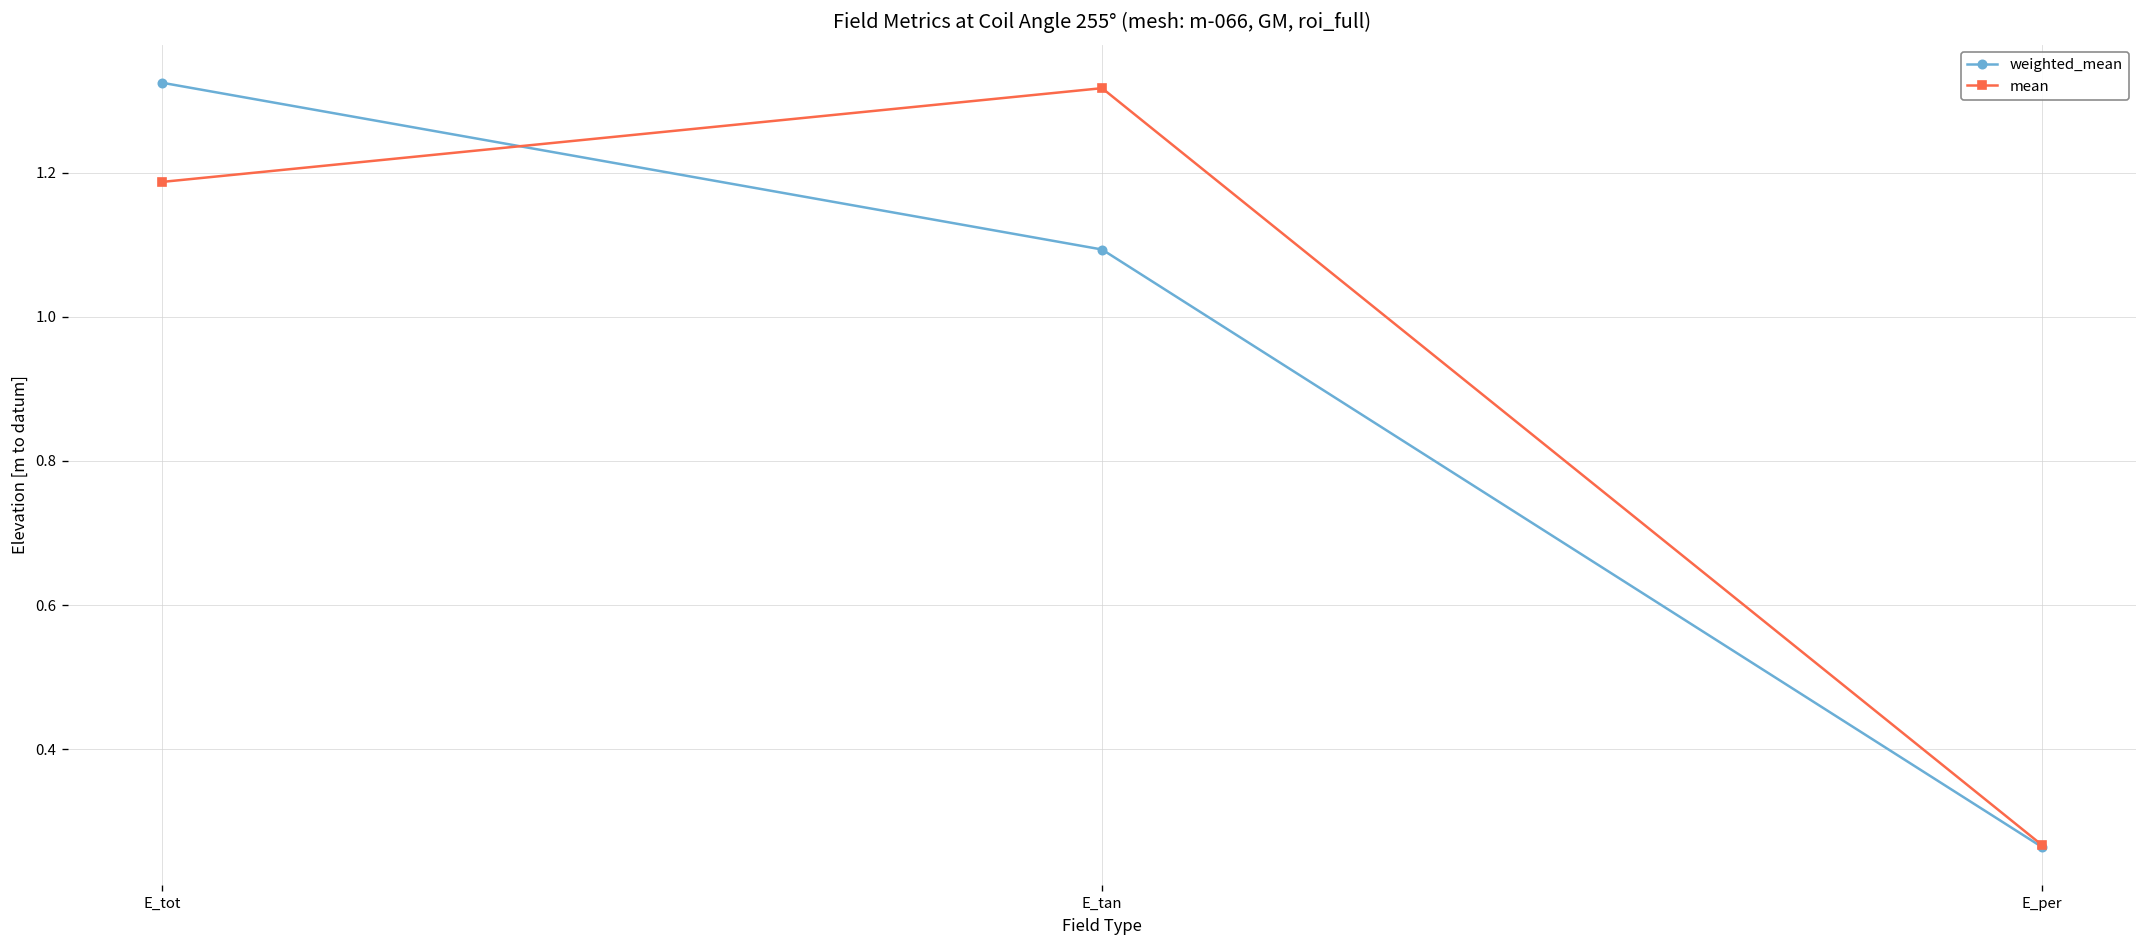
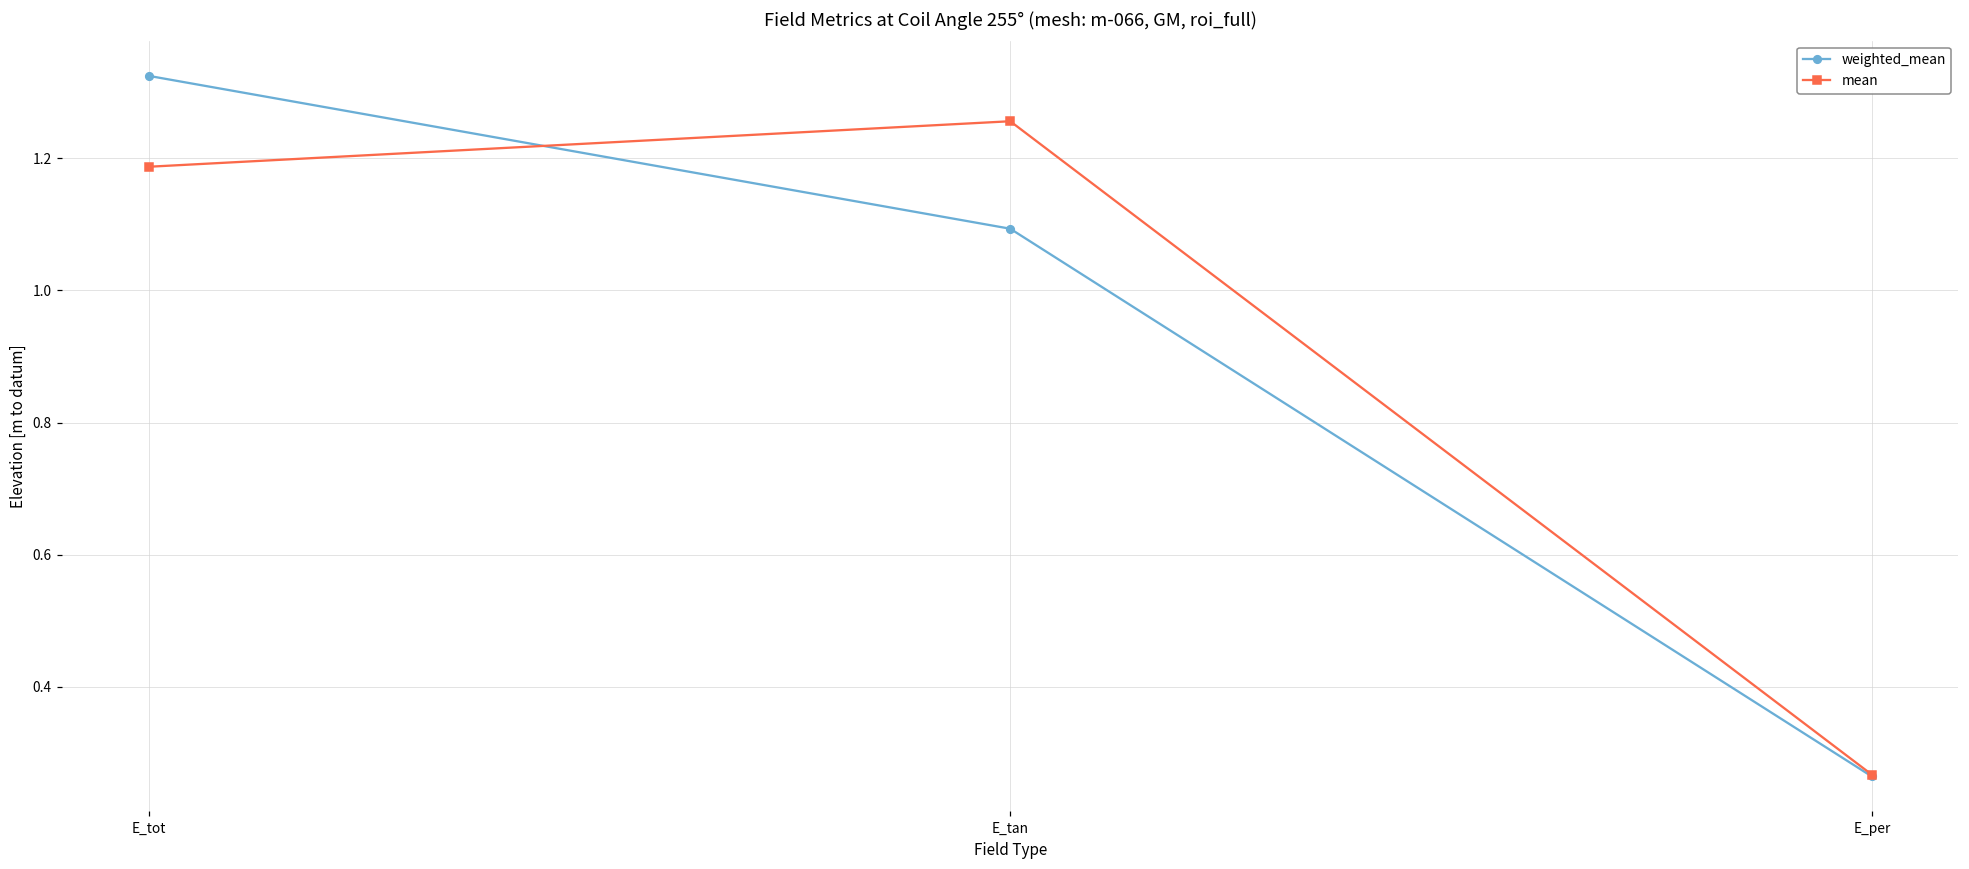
mean, E_tan: 1.32 -> 1.26
